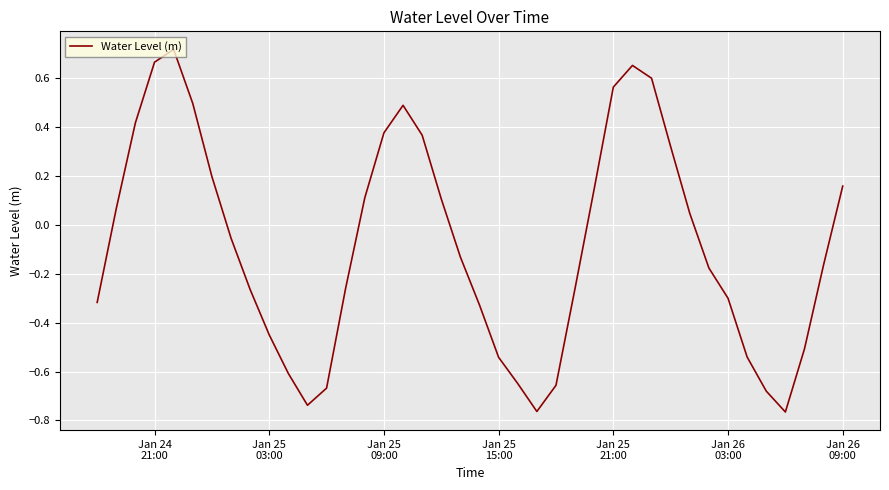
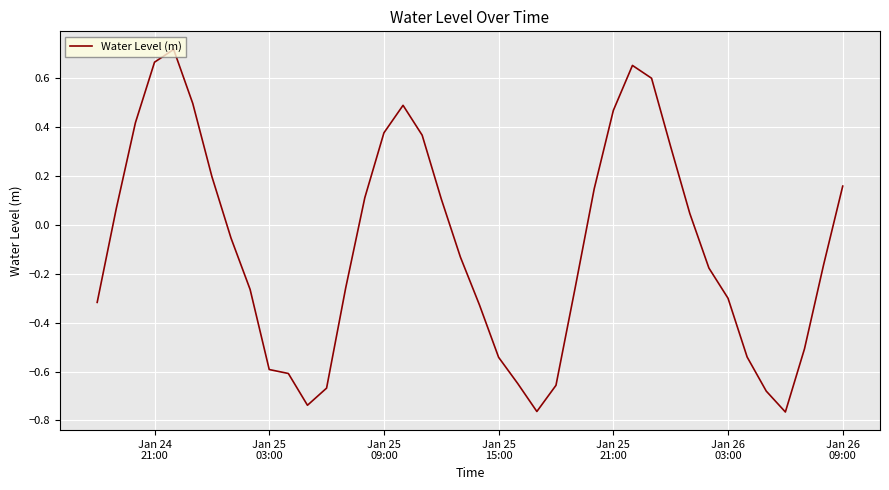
Jan 25 03:00: -0.45 -> -0.59
Jan 25 21:00: 0.56 -> 0.47
